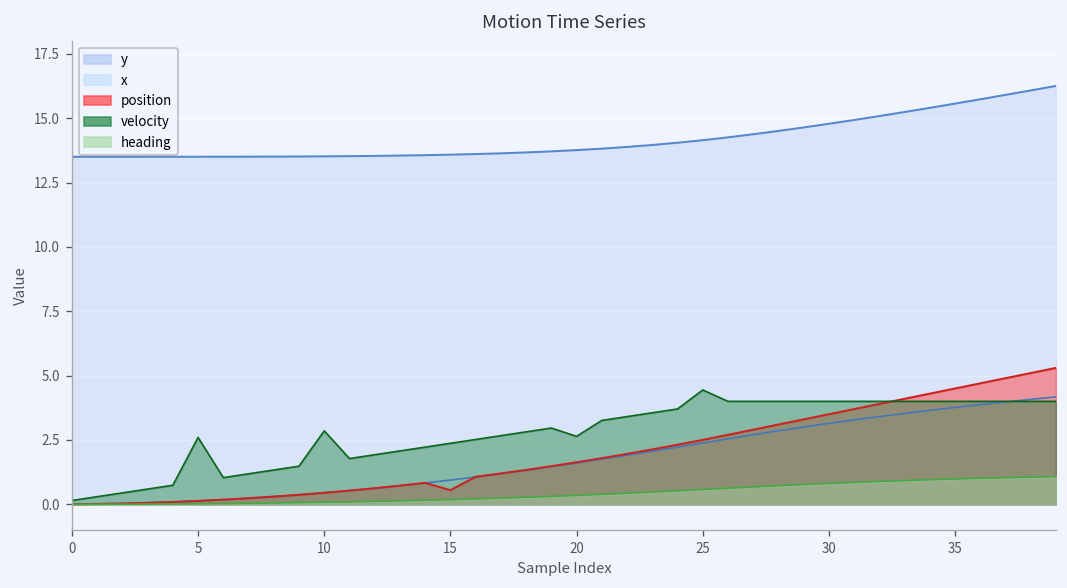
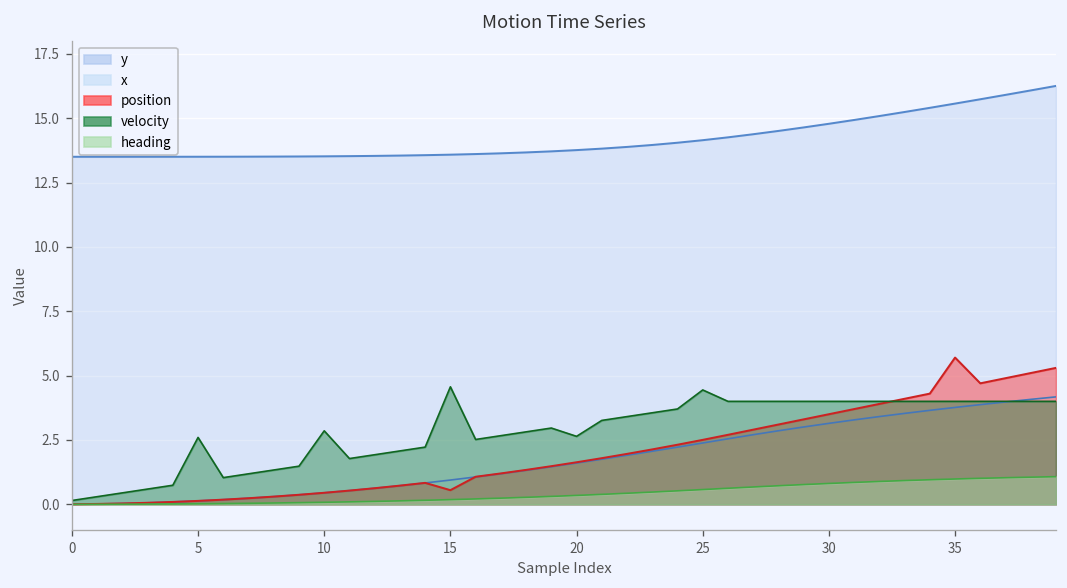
velocity, 15: 2.4 -> 4.6
position, 35: 4.5 -> 5.7
